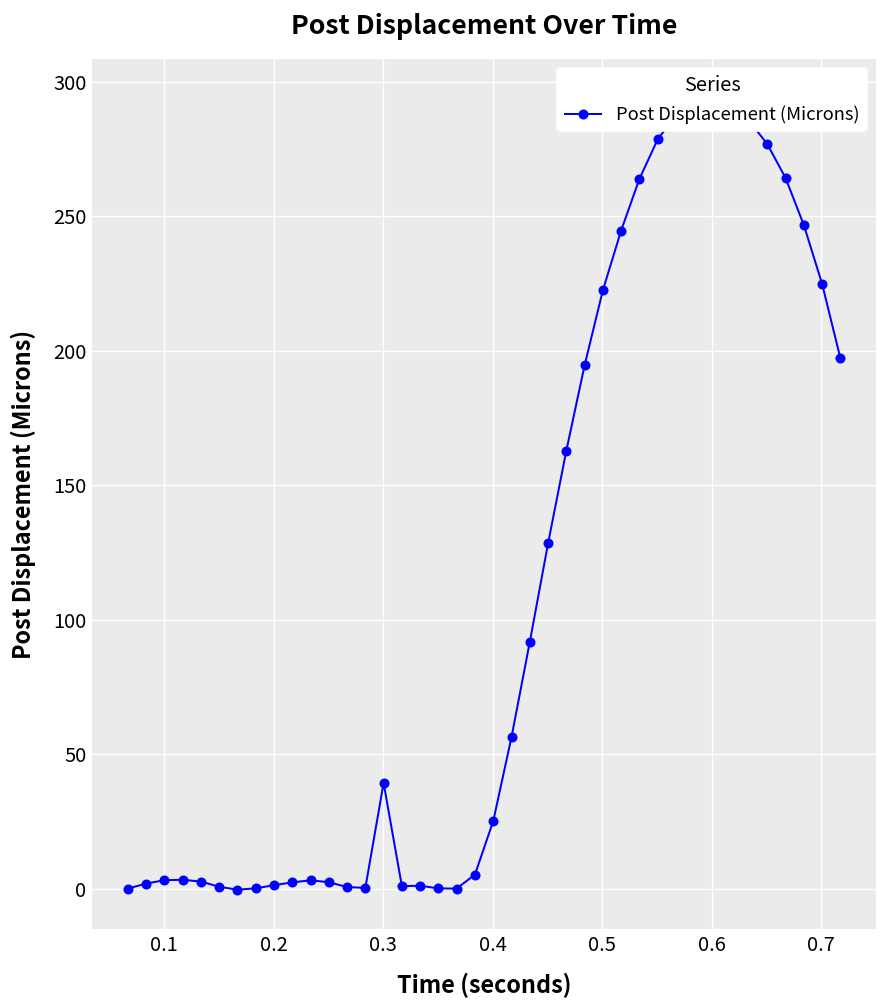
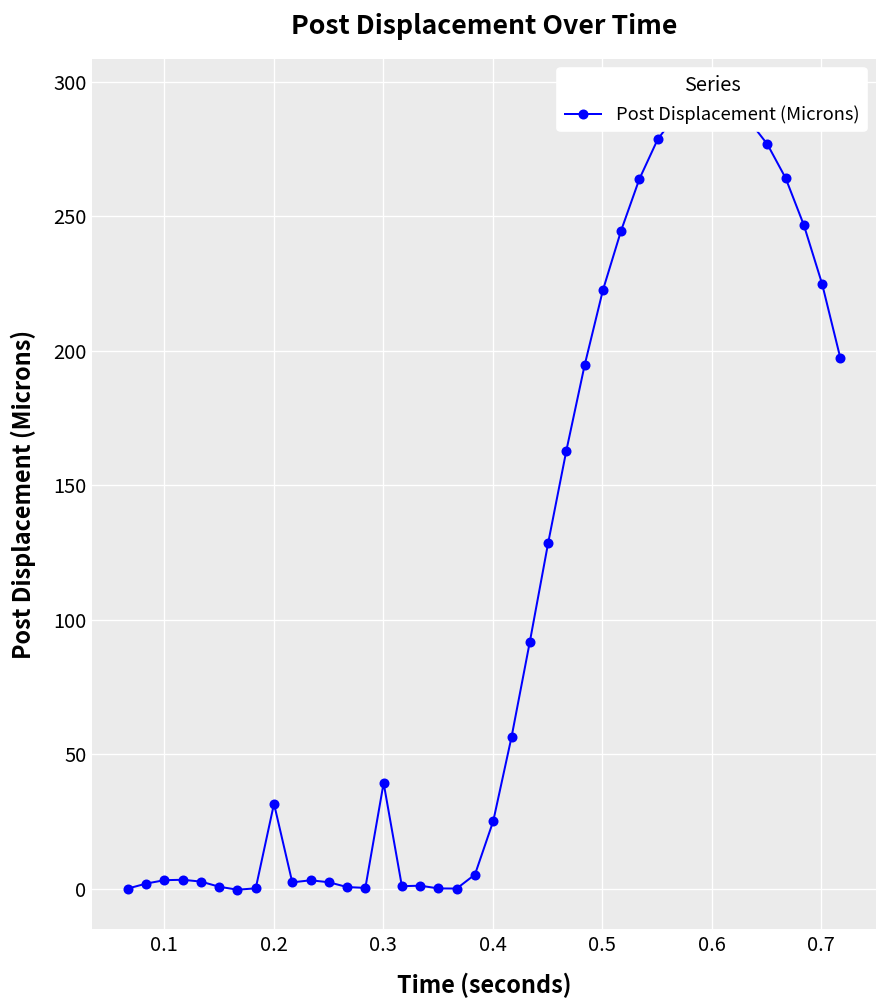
0.2: 1 -> 32
